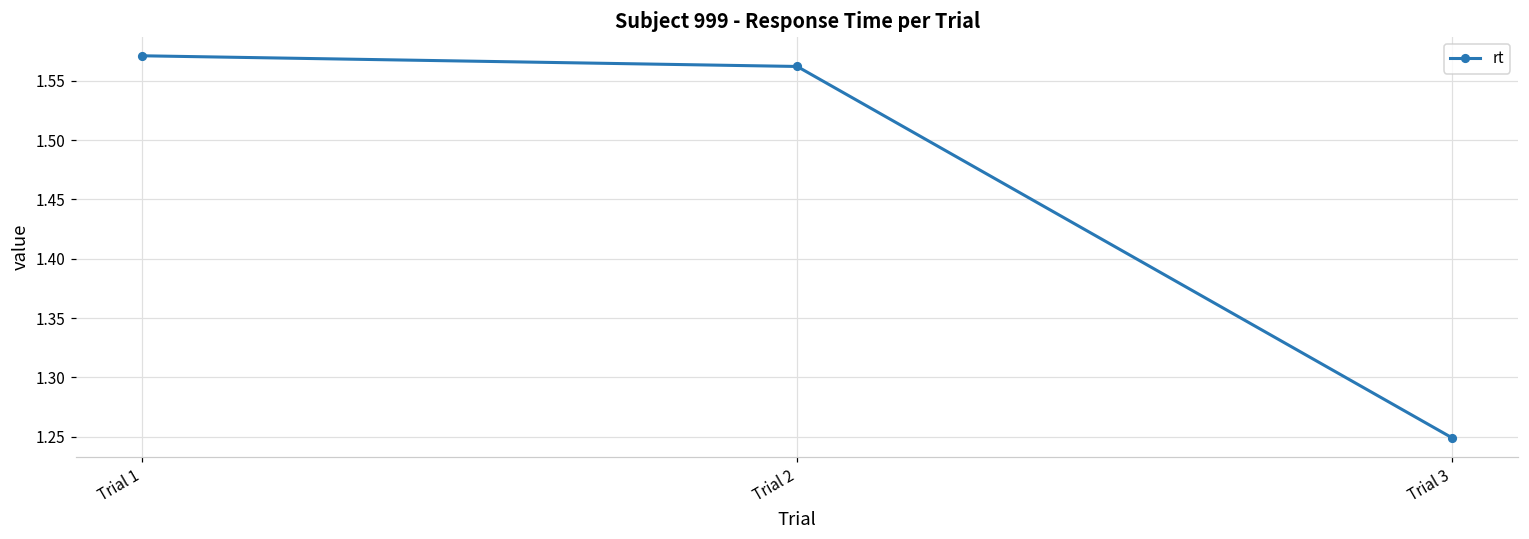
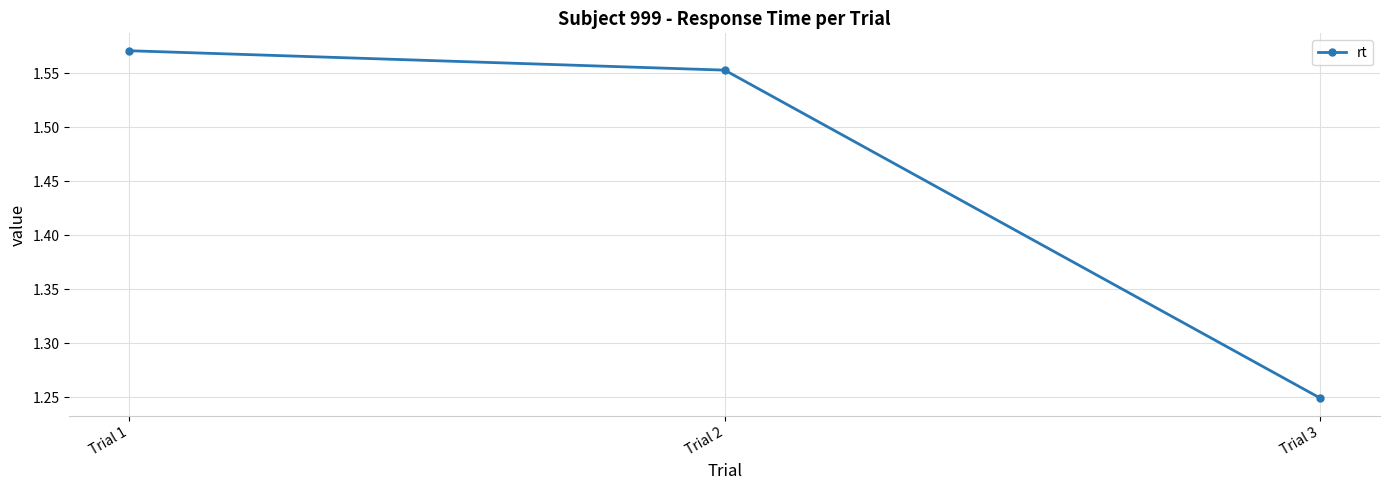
Trial 2: 1.562 -> 1.553
